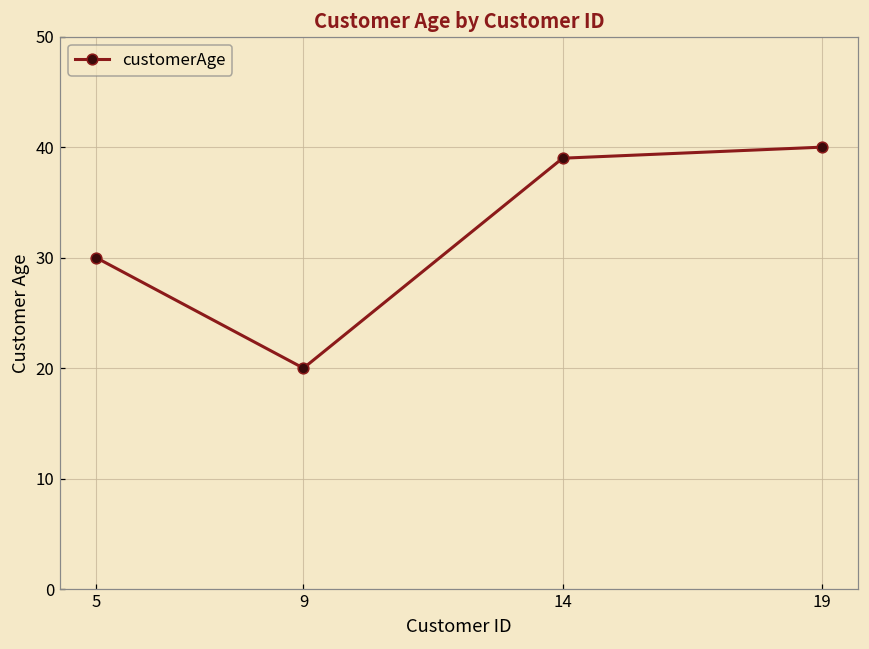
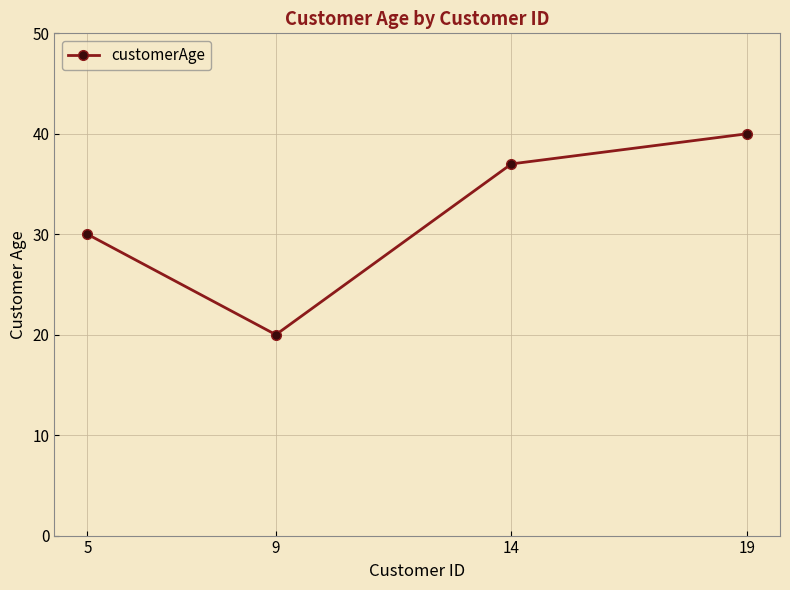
14: 39 -> 37
